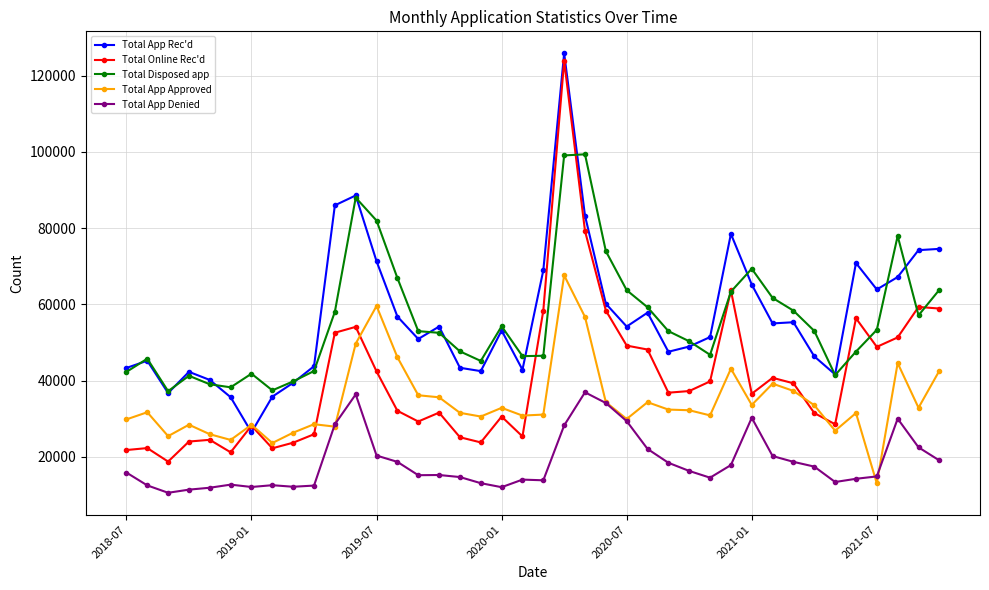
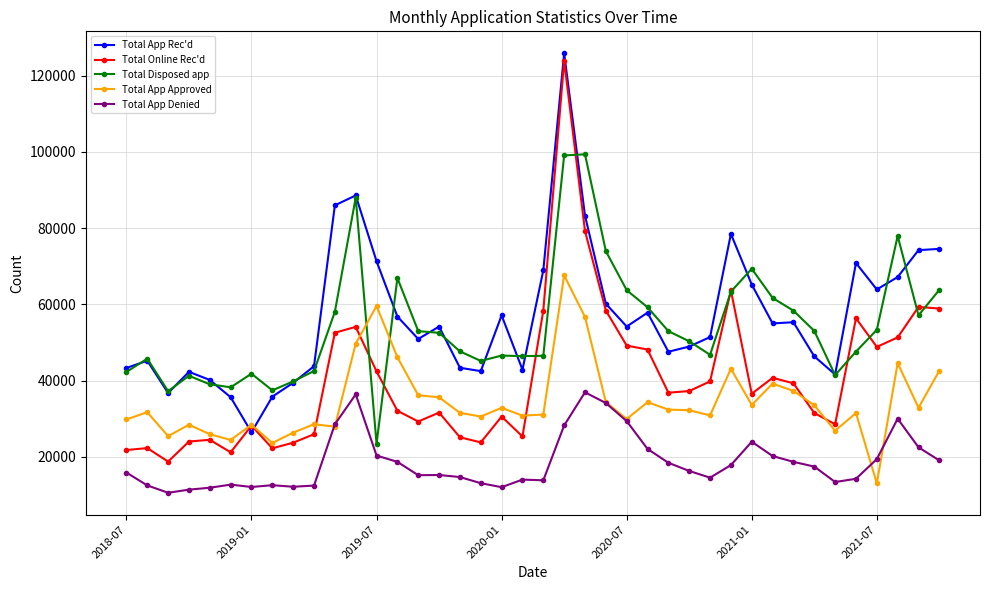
Total Disposed app, 2019-07: 82000 -> 23000
Total App Rec'd, 2020-01: 53000 -> 57000
Total Disposed app, 2020-01: 54000 -> 47000
Total App Denied, 2021-01: 30000 -> 24000
Total App Denied, 2021-07: 15000 -> 19000
